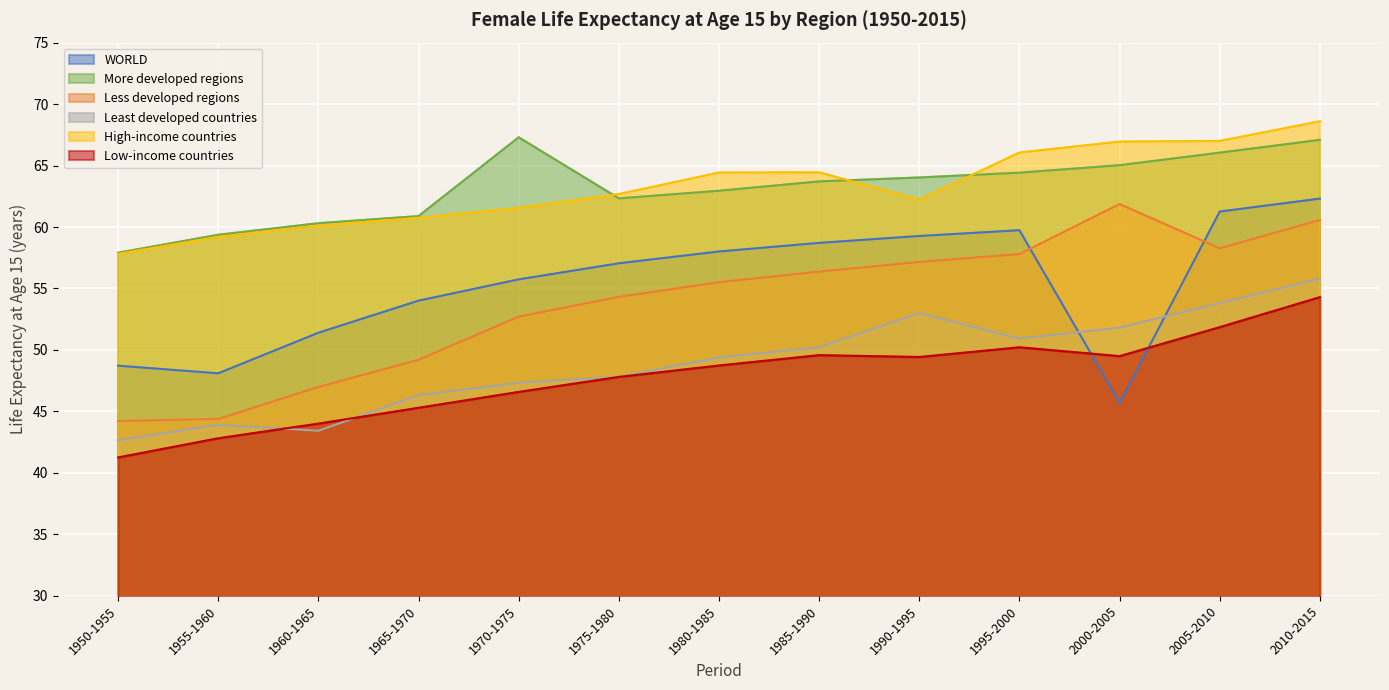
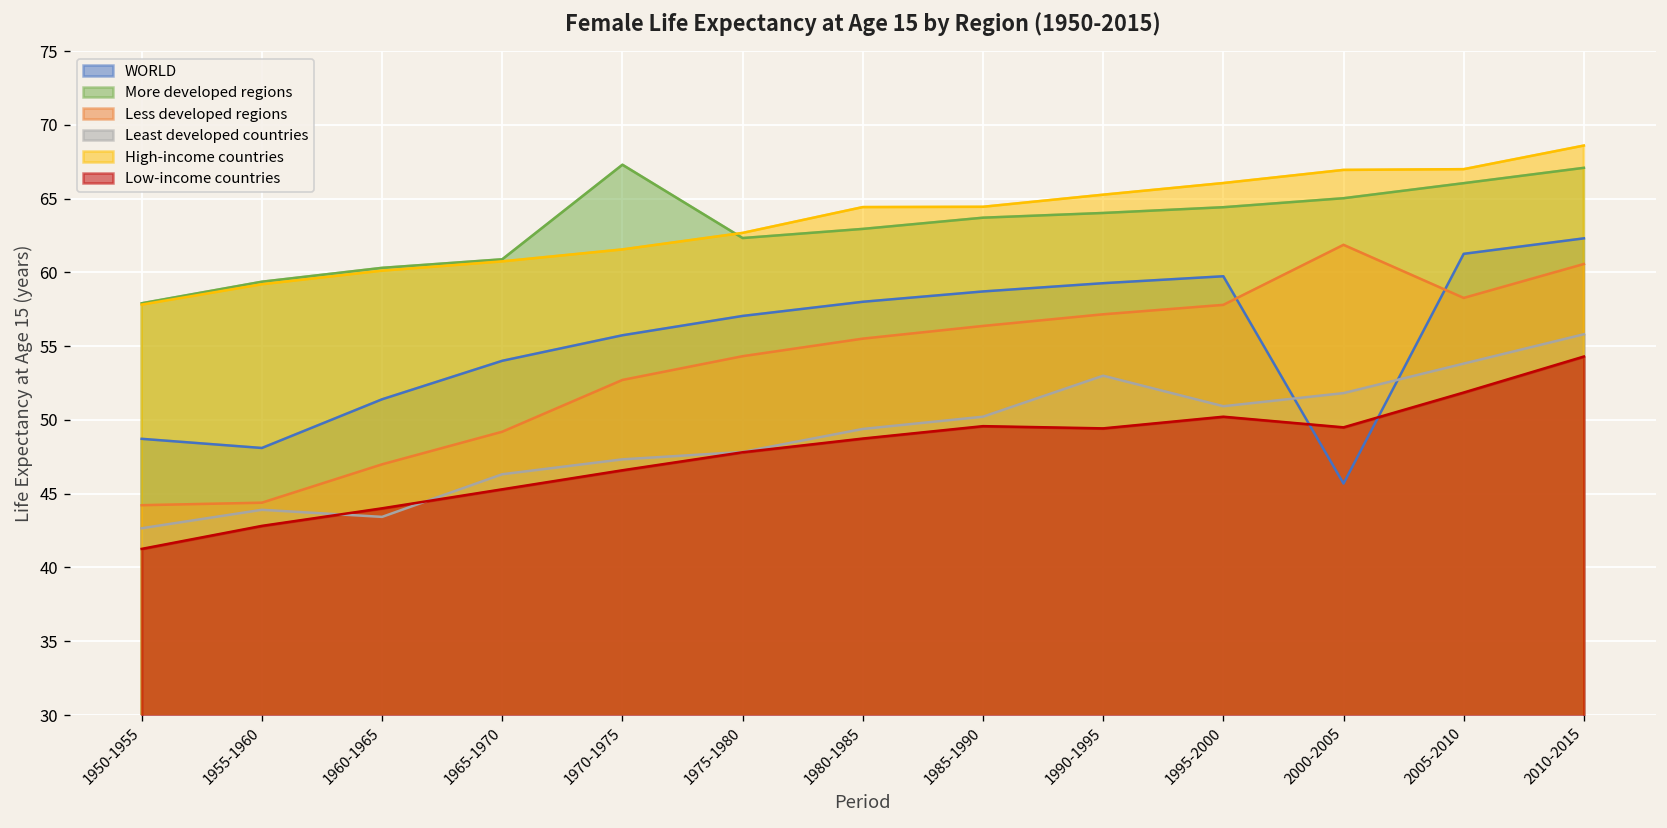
High-income countries, 1990-1995: 62.2 -> 65.3
